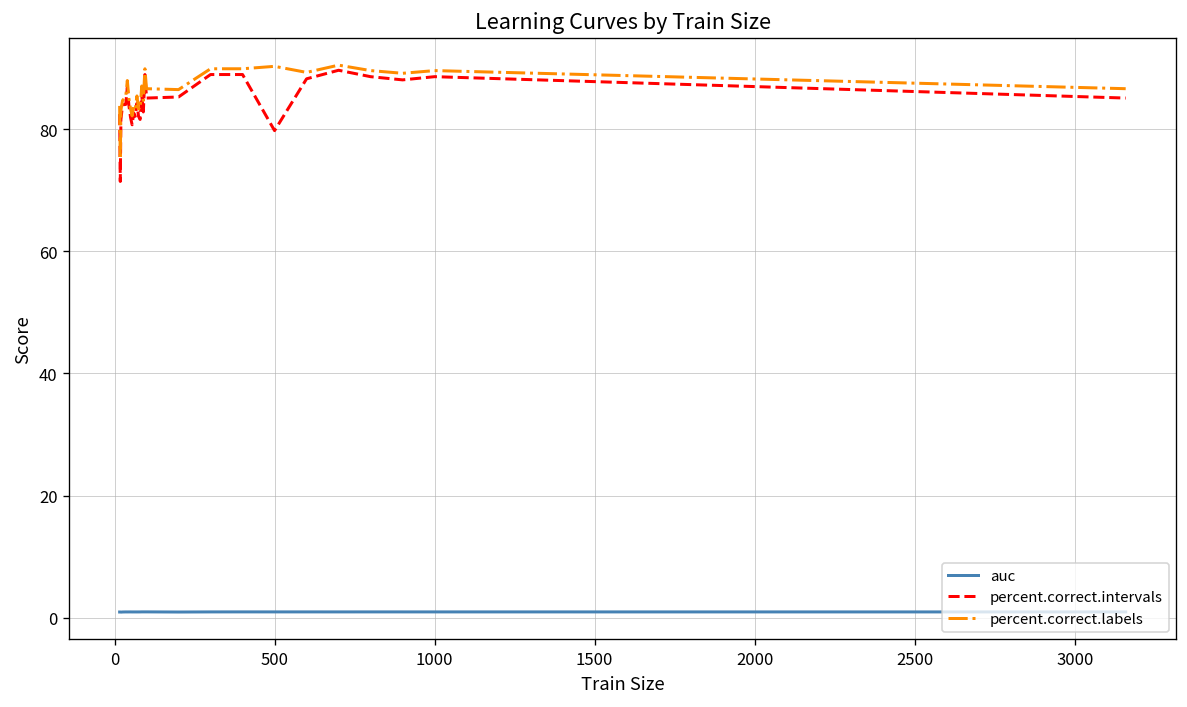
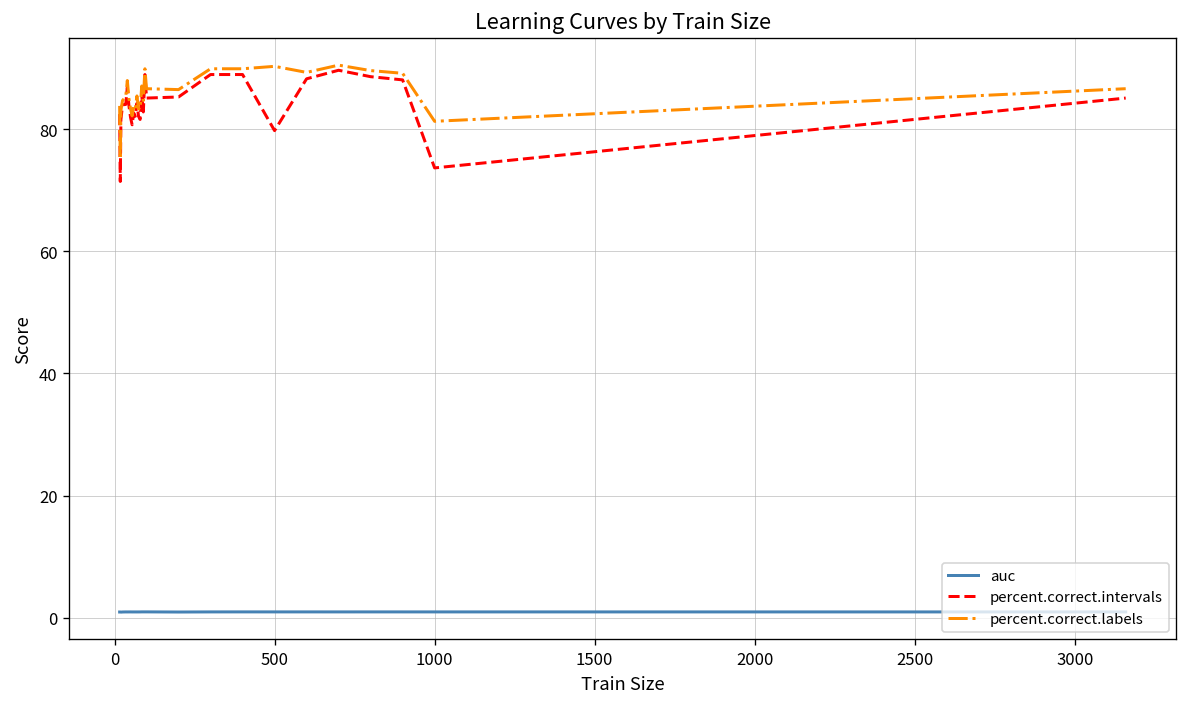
percent.correct.intervals, 1000: 89 -> 74
percent.correct.labels, 1000: 90 -> 81
